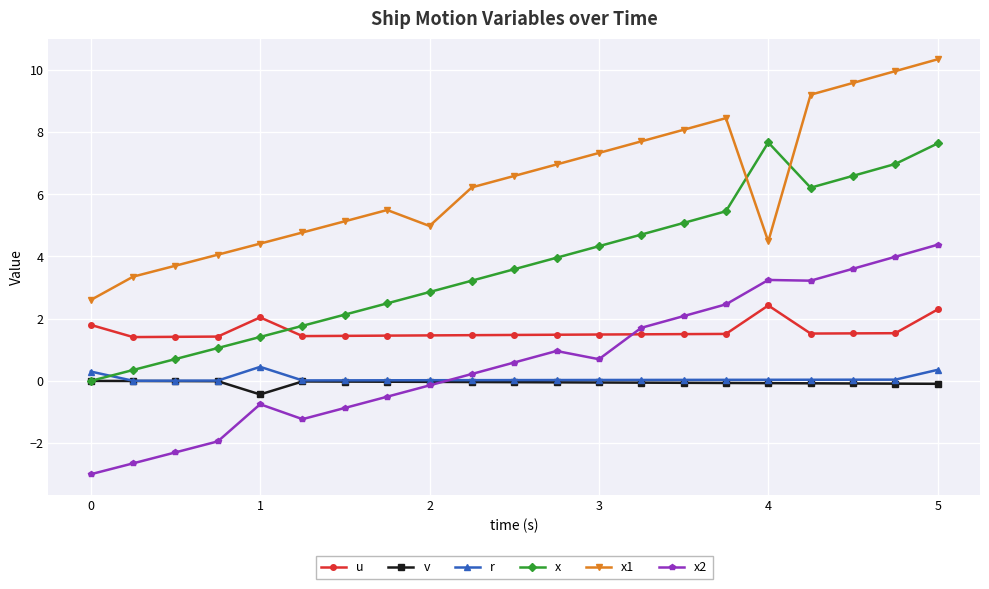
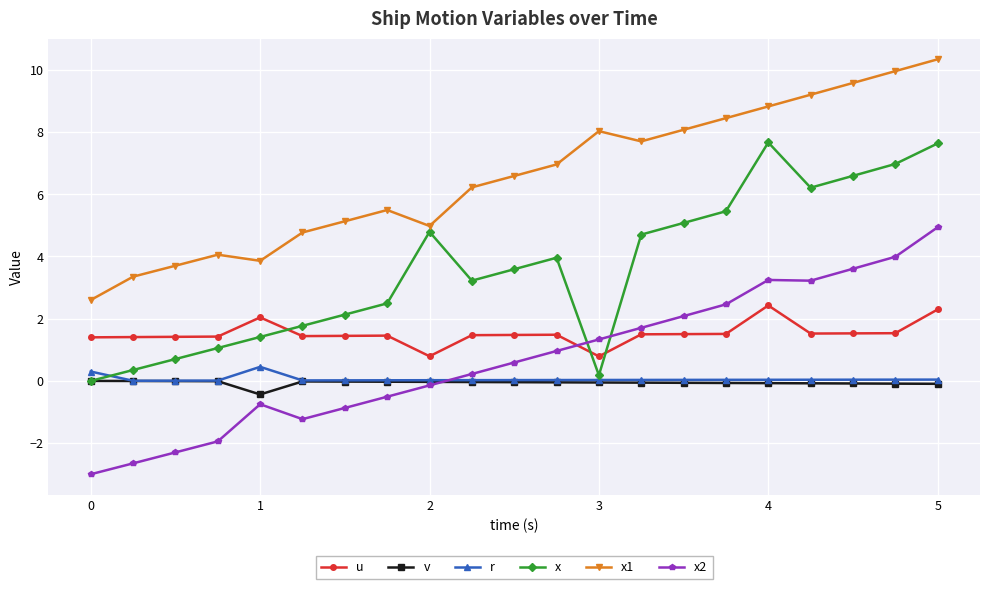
u, 0: 1.8 -> 1.4
x1, 1: 4.4 -> 3.9
u, 2: 1.5 -> 0.8
x, 2: 2.9 -> 4.8
u, 3: 1.5 -> 0.8
x, 3: 4.3 -> 0.2
x1, 3: 7.3 -> 8.0
x2, 3: 0.7 -> 1.3
x1, 4: 4.5 -> 8.8
r, 5: 0.4 -> 0.0
x2, 5: 4.4 -> 4.9
